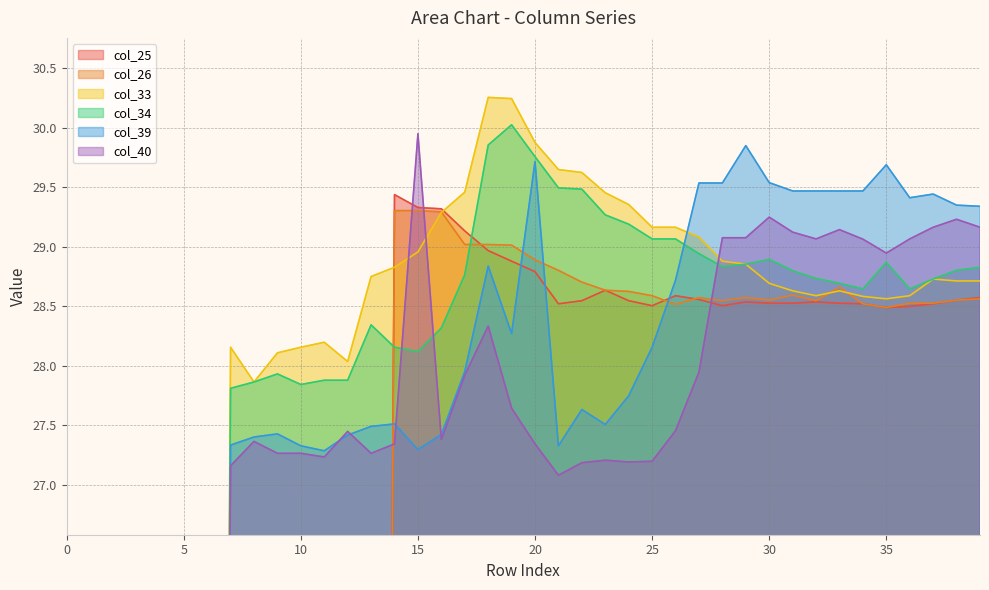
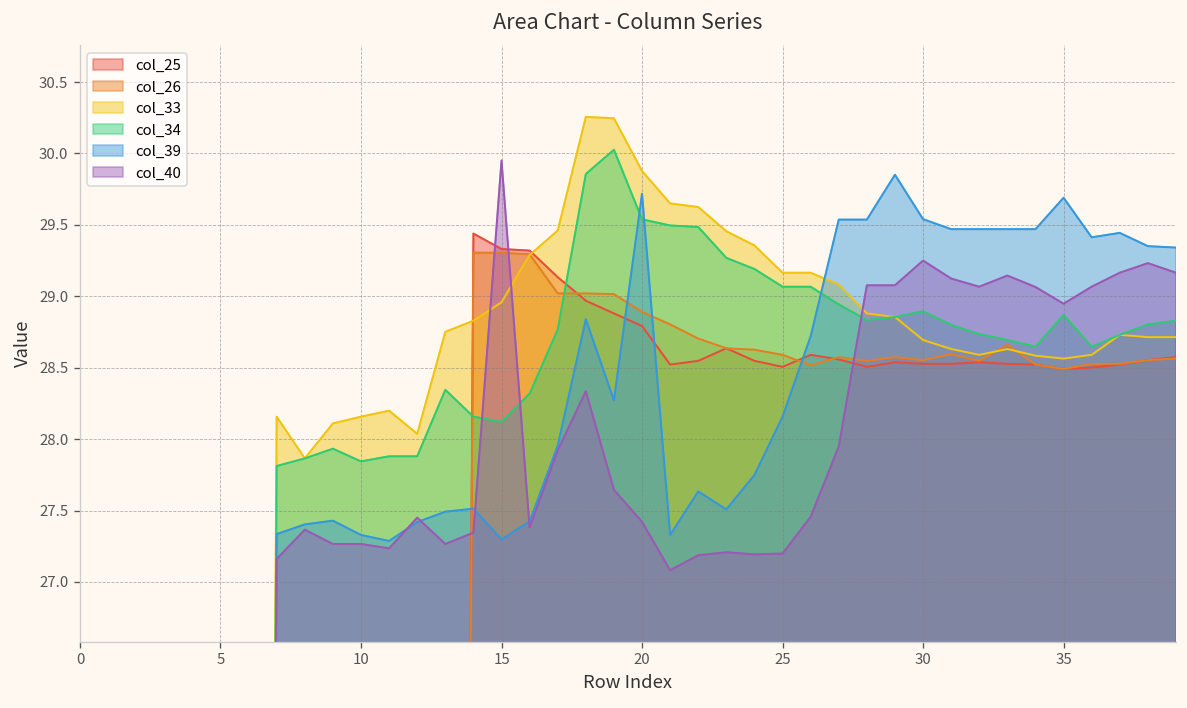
col_34, 20: 29.76 -> 29.54
col_40, 20: 27.35 -> 27.42
